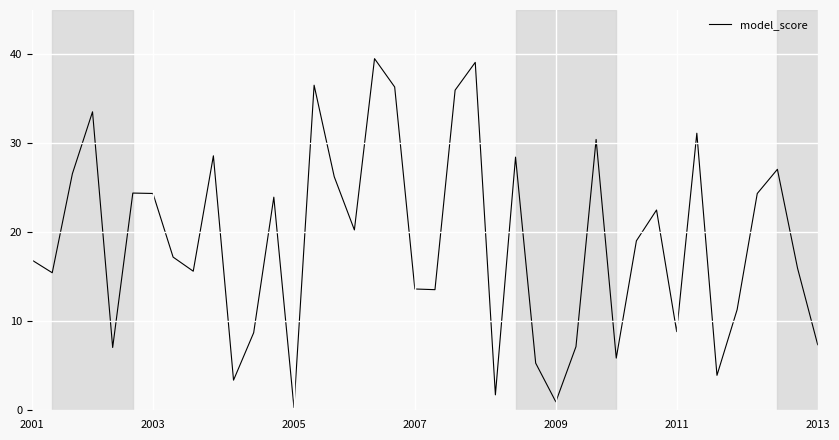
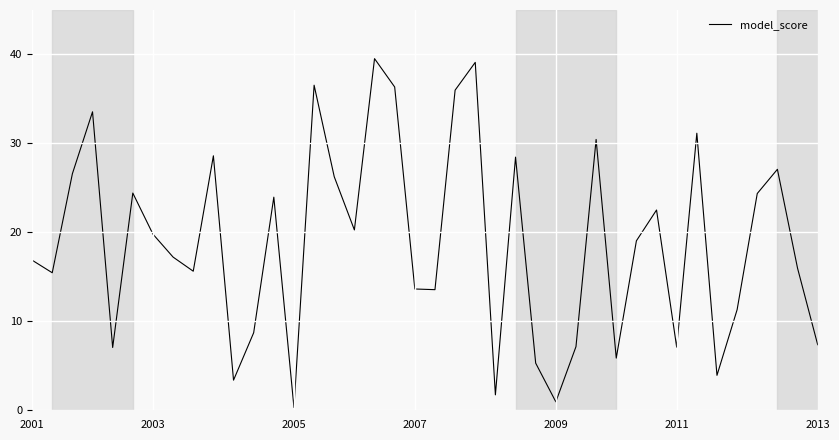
2003: 24 -> 20
2011: 9 -> 7
